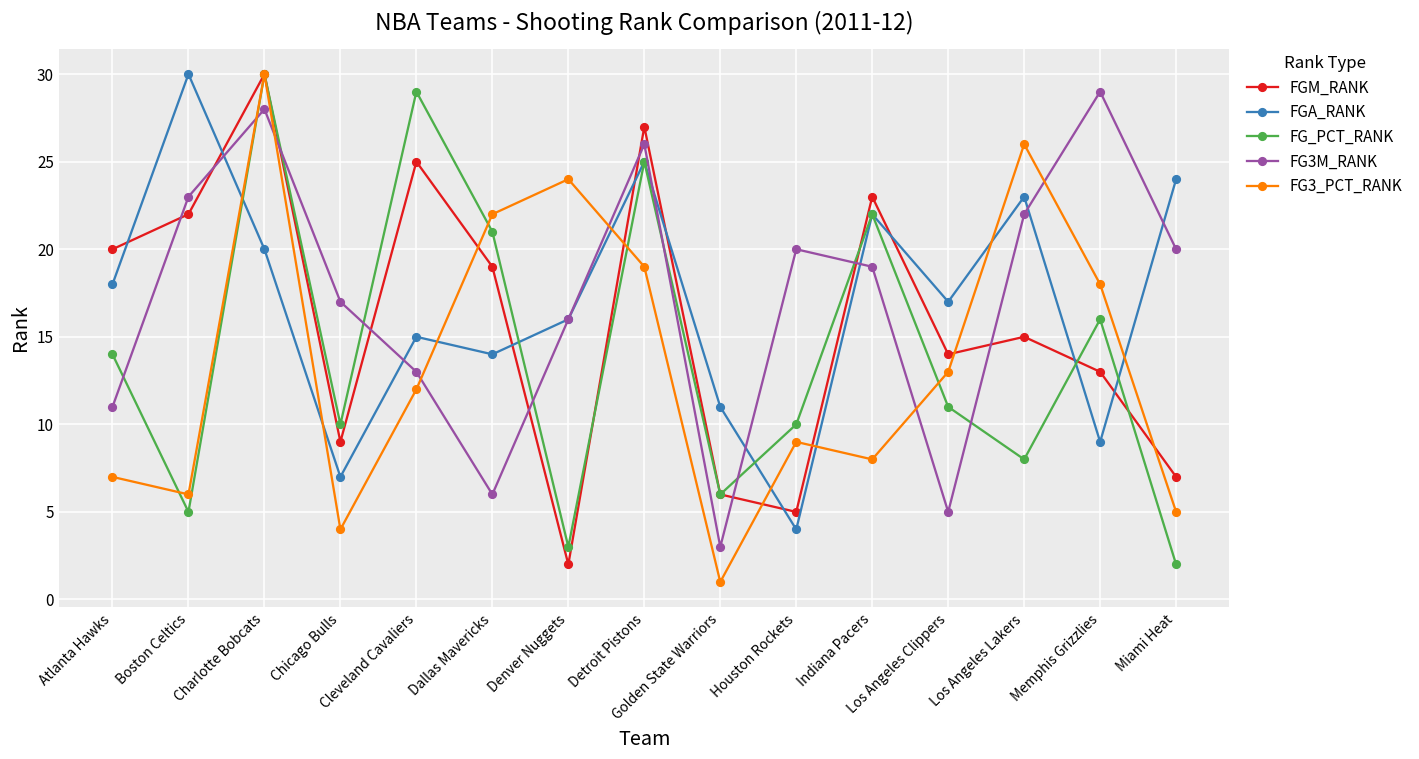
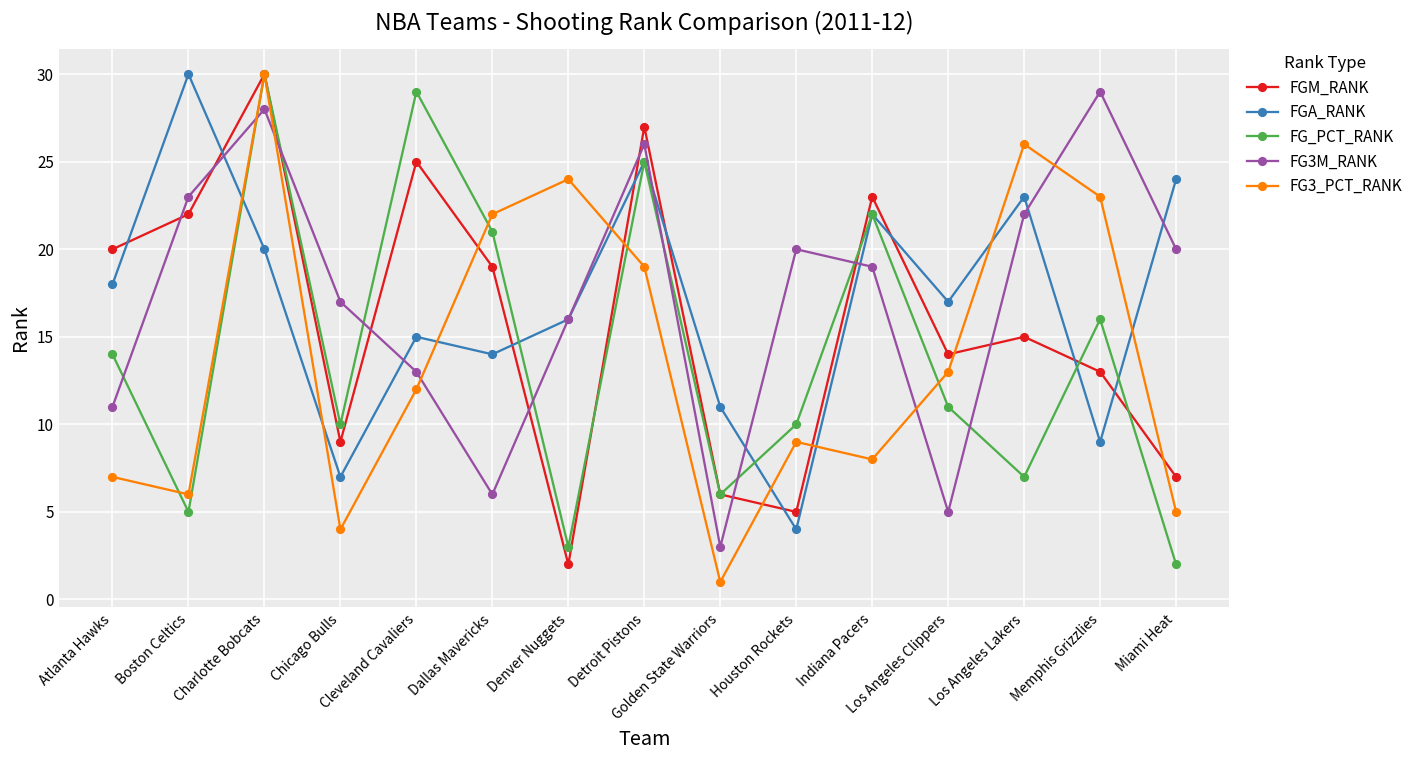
FG_PCT_RANK, Los Angeles Lakers: 8 -> 7
FG3_PCT_RANK, Memphis Grizzlies: 18 -> 23
